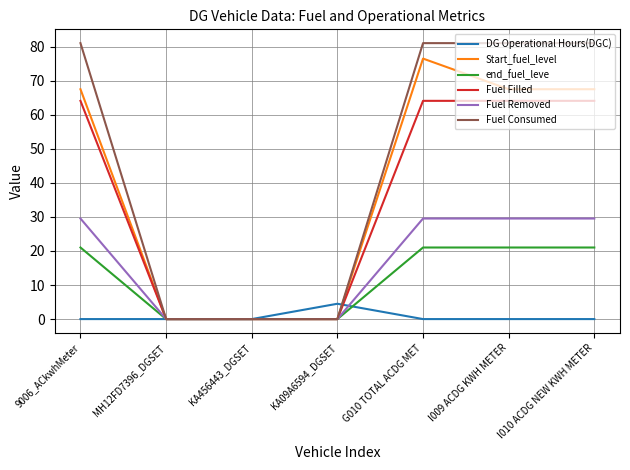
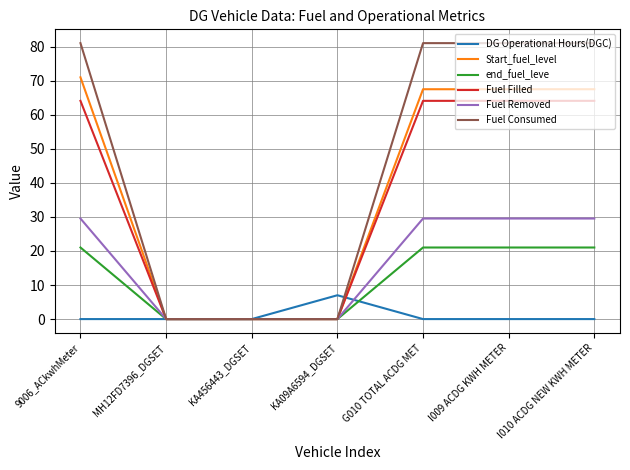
Start_fuel_level, 9006_ACkwhMeter: 68 -> 71
DG Operational Hours(DGC), KA09A6594_DGSET: 5 -> 7
Start_fuel_level, G010 TOTAL ACDG MET: 77 -> 68
